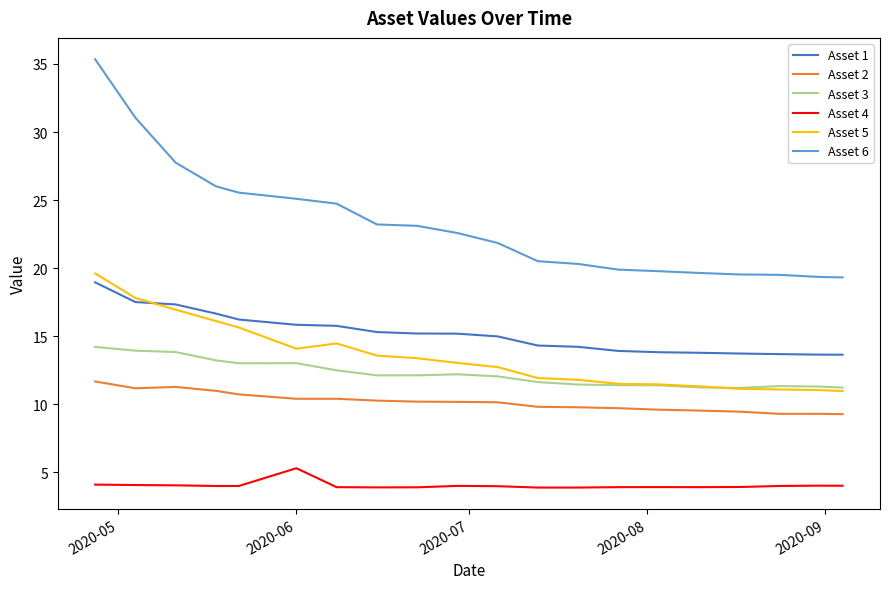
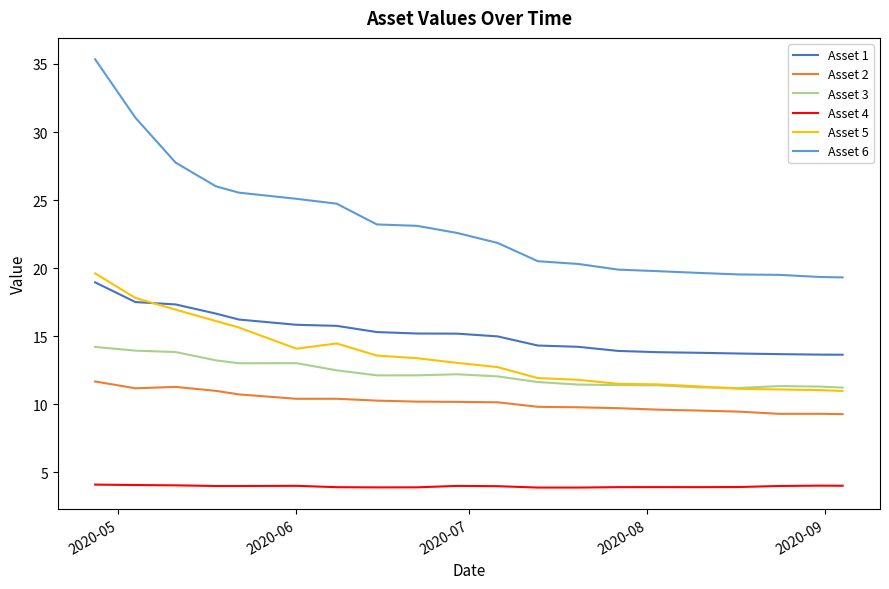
Asset 4, 2020-06: 5.3 -> 4.0
